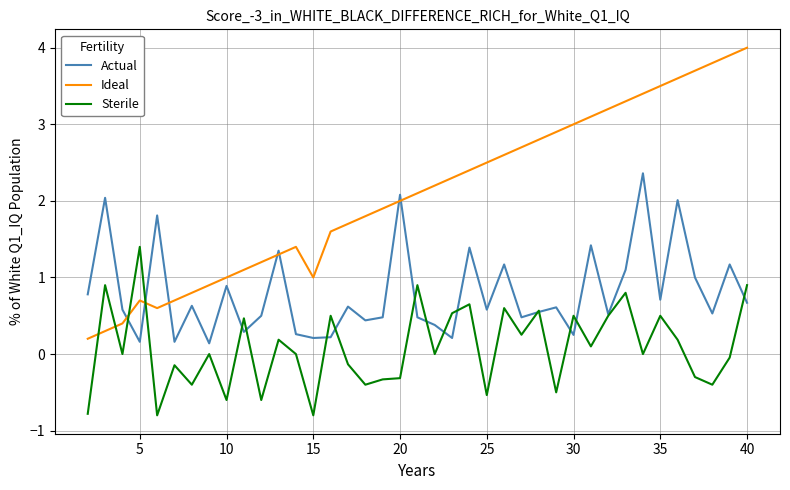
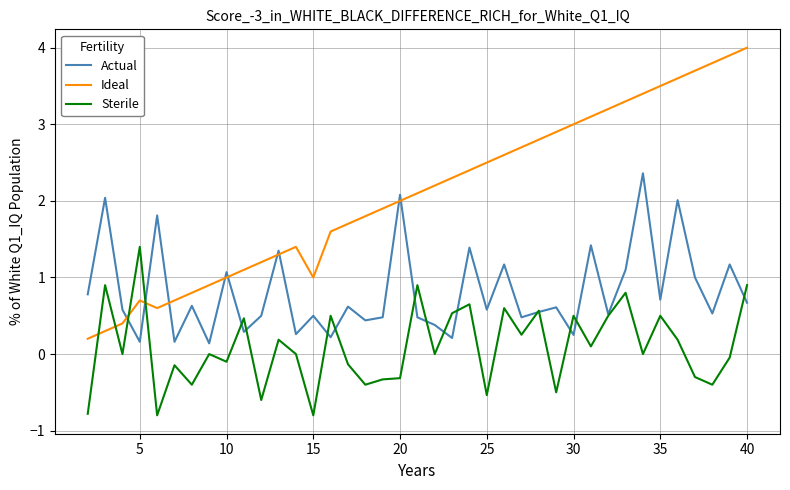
Actual, 10: 0.9 -> 1.1
Sterile, 10: -0.6 -> -0.1
Actual, 15: 0.2 -> 0.5
